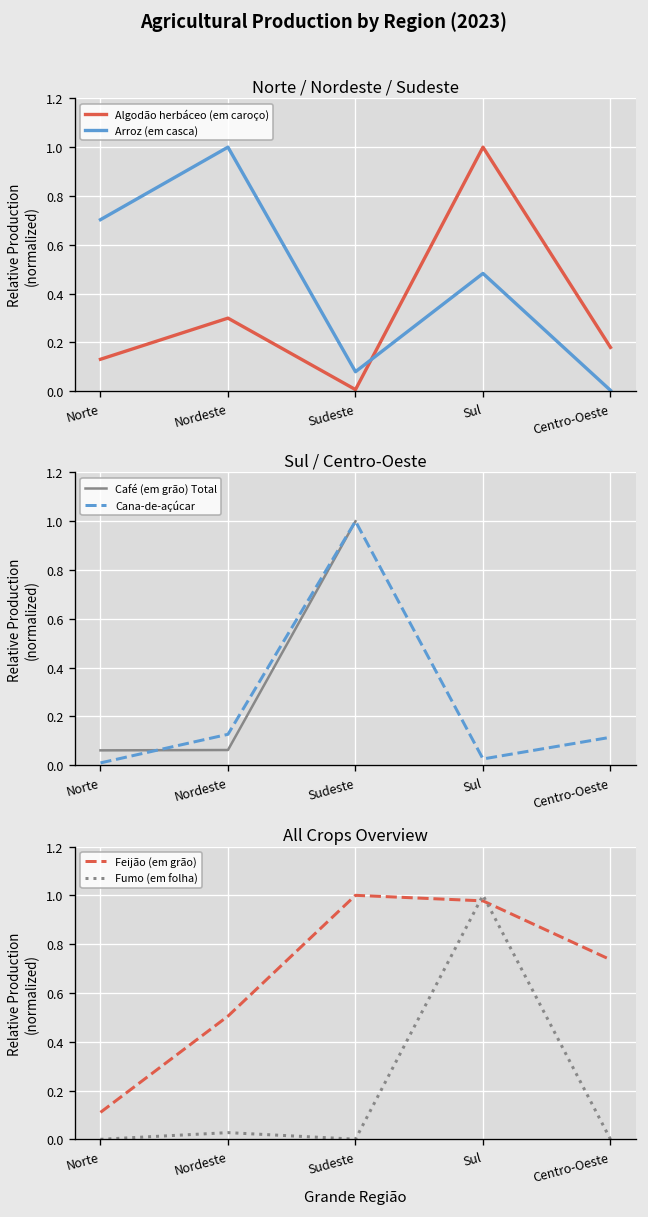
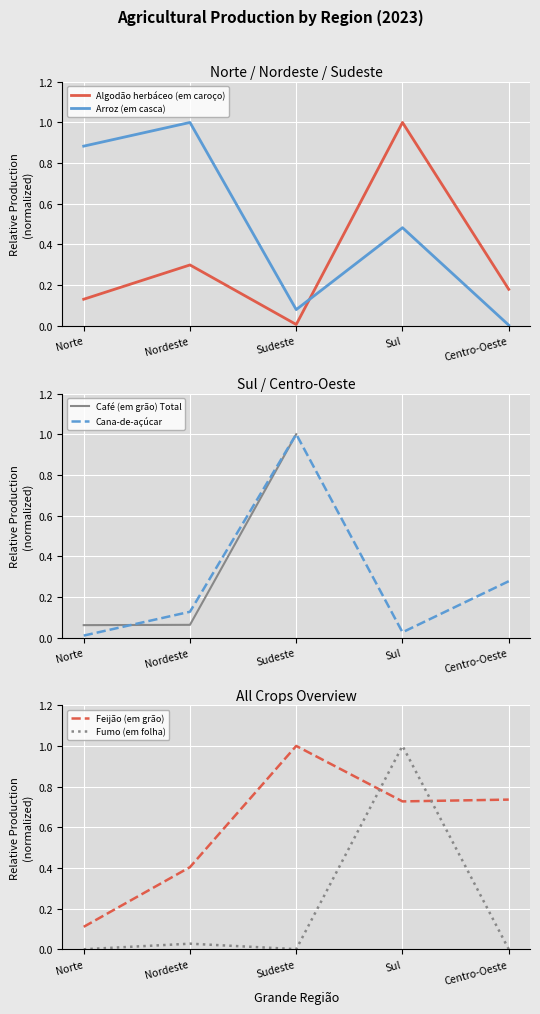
Norte / Nordeste / Sudeste, Arroz (em casca), Norte: 0.70 -> 0.88
Sul / Centro-Oeste, Cana-de-açúcar, Centro-Oeste: 0.11 -> 0.28
All Crops Overview, Feijão (em grão), Nordeste: 0.50 -> 0.40
All Crops Overview, Feijão (em grão), Sul: 0.98 -> 0.73
